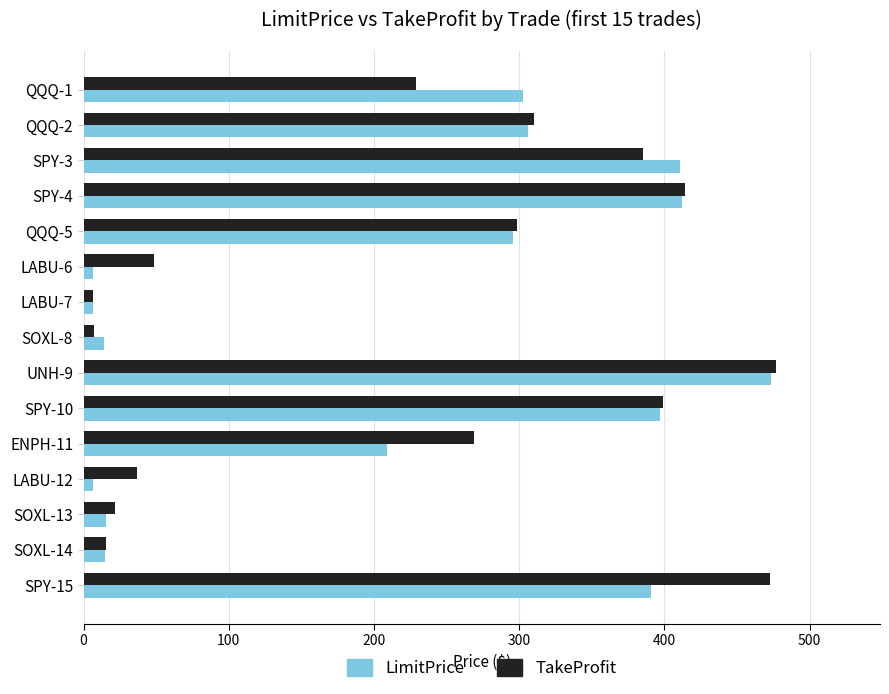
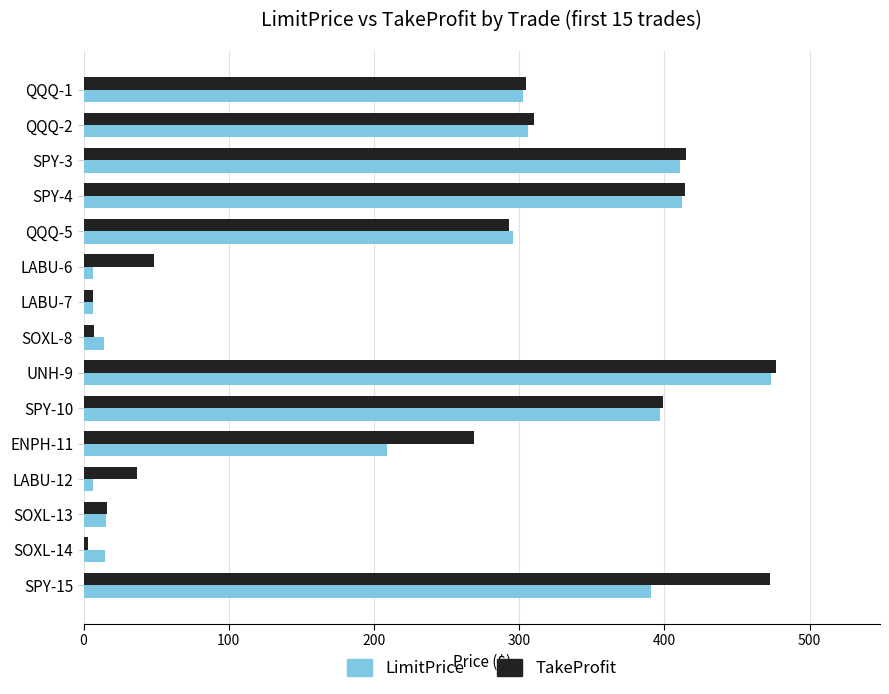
TakeProfit, QQQ-1: 229 -> 305
TakeProfit, SPY-3: 385 -> 415
TakeProfit, QQQ-5: 299 -> 293
TakeProfit, SOXL-13: 22 -> 16
TakeProfit, SOXL-14: 15 -> 3
